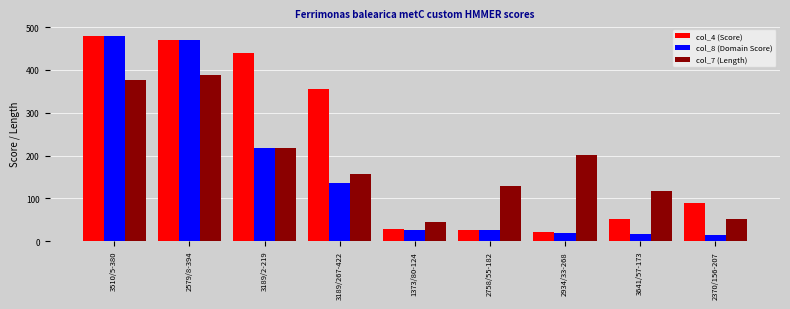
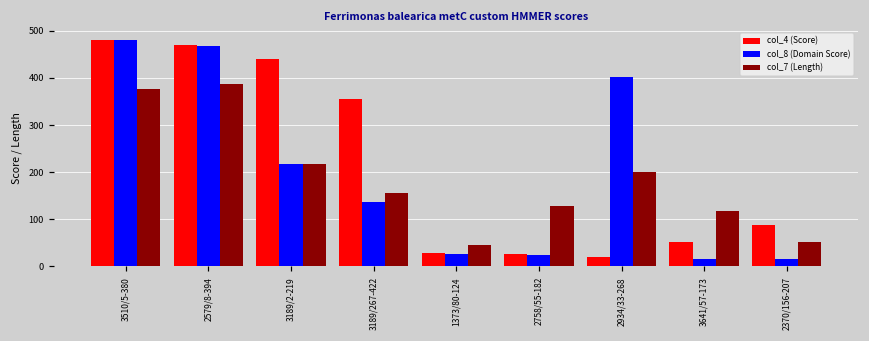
col_8 (Domain Score), 2934/33-268: 20 -> 400
